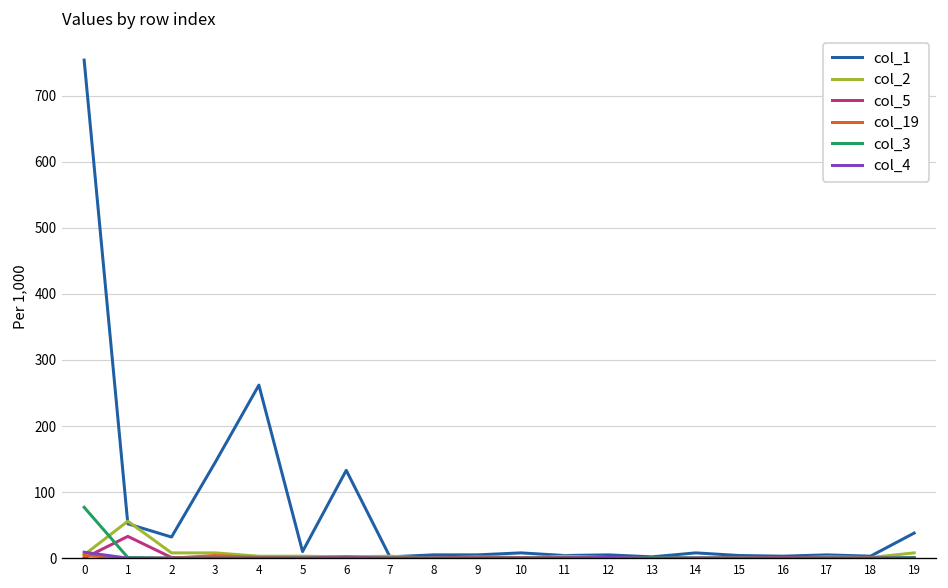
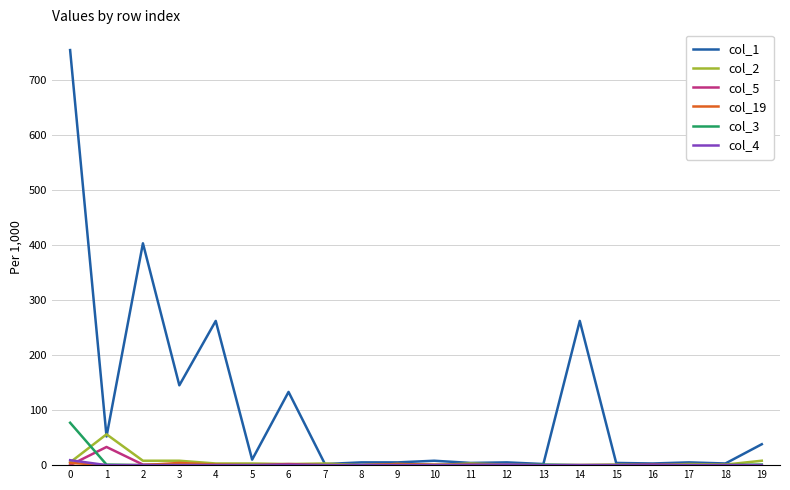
col_1, 2: 30 -> 400
col_1, 14: 10 -> 260
